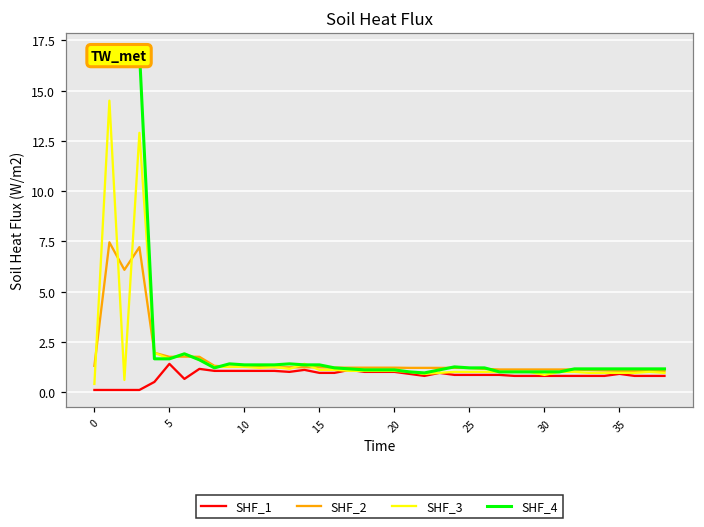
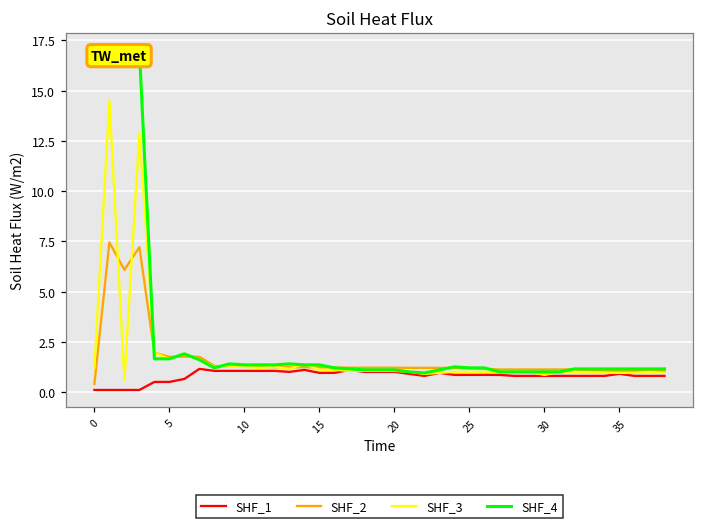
SHF_2, 0: 1.3 -> 0.4
SHF_3, 0: 0.4 -> 1.2
SHF_1, 5: 1.4 -> 0.5
